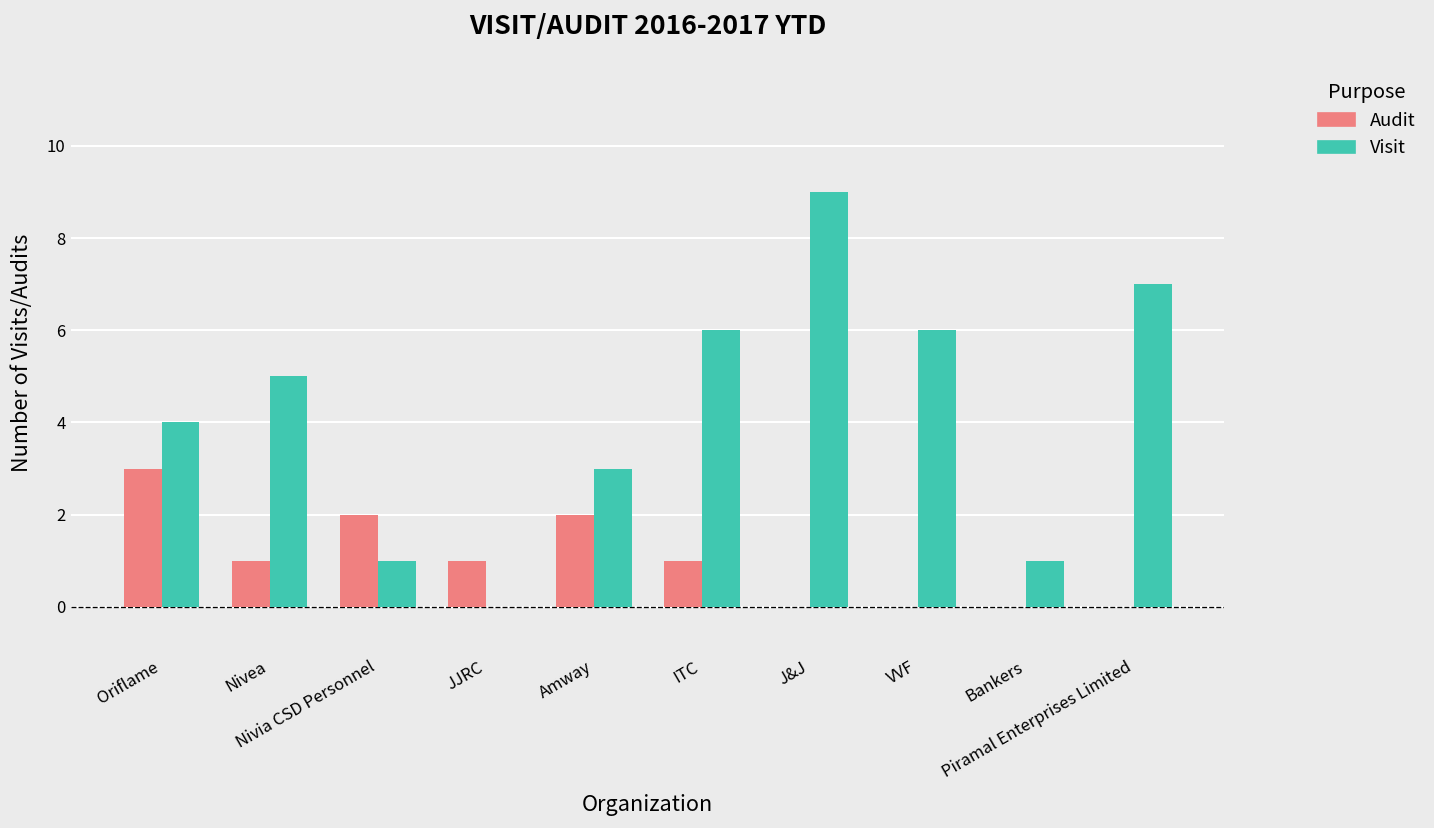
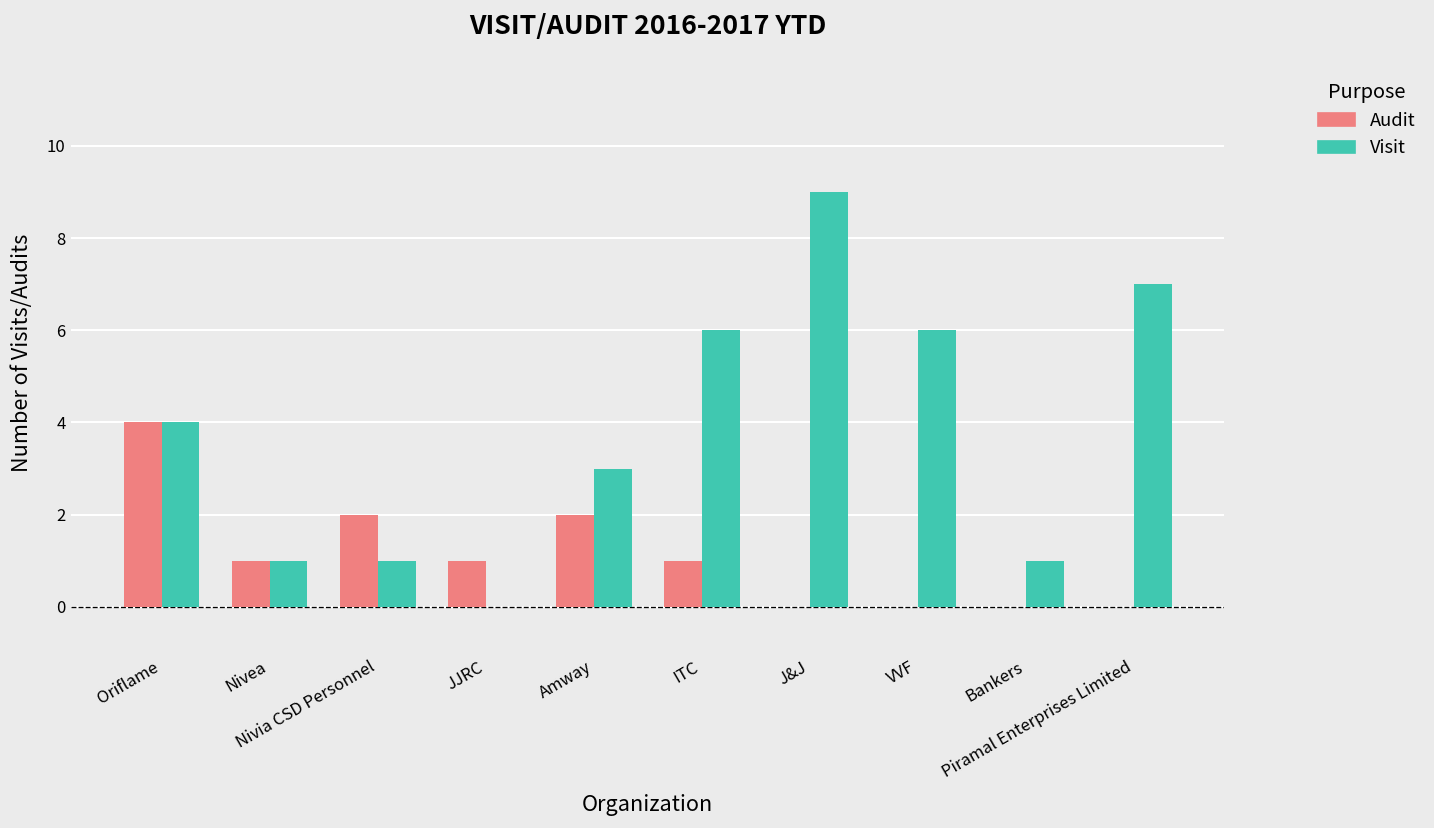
Audit, Oriflame: 3 -> 4
Visit, Nivea: 5 -> 1
